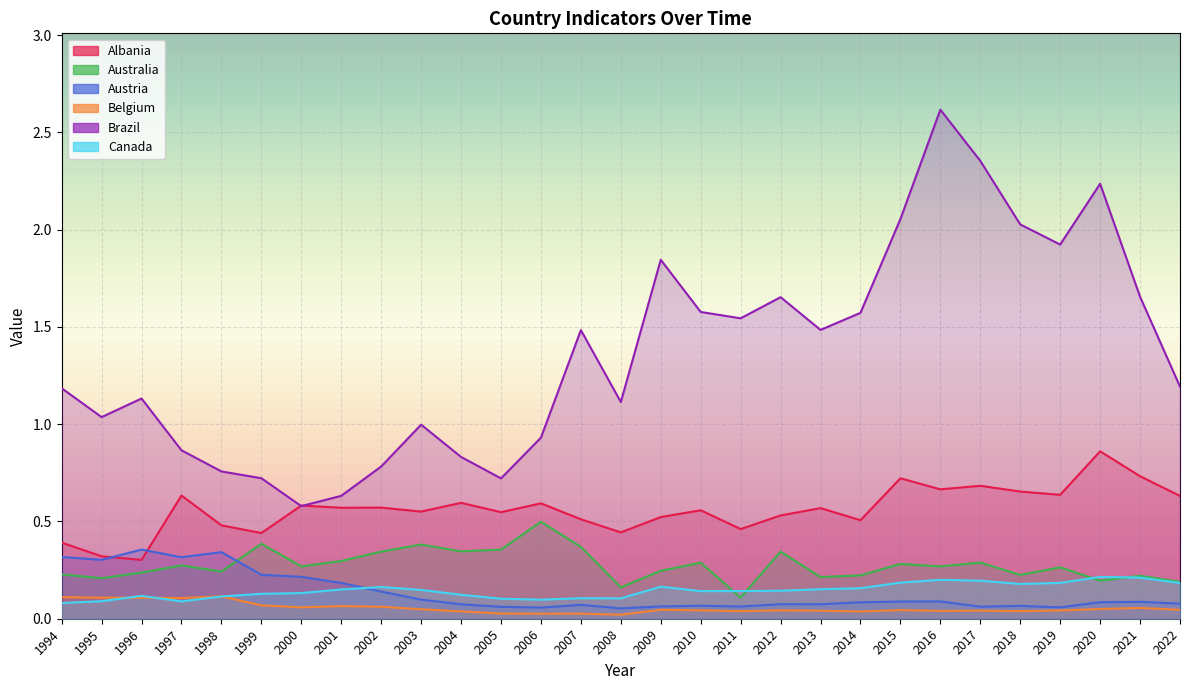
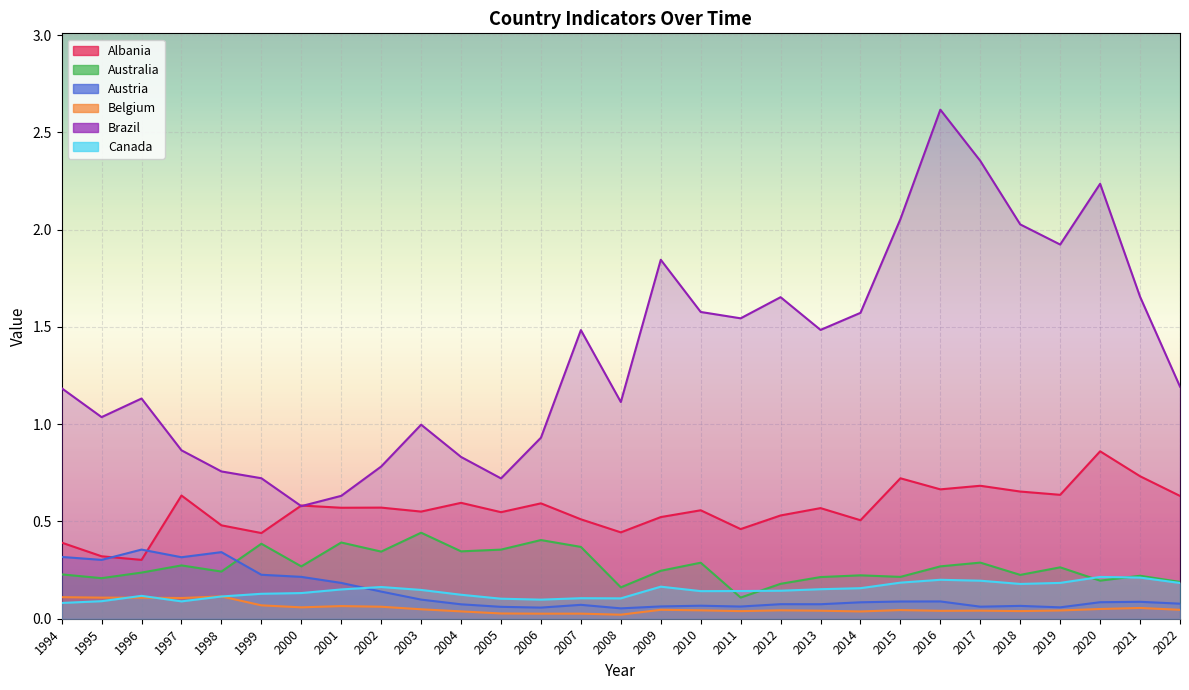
Australia, 2001: 0.30 -> 0.39
Australia, 2003: 0.38 -> 0.44
Australia, 2006: 0.50 -> 0.40
Australia, 2012: 0.35 -> 0.18
Australia, 2015: 0.28 -> 0.22
